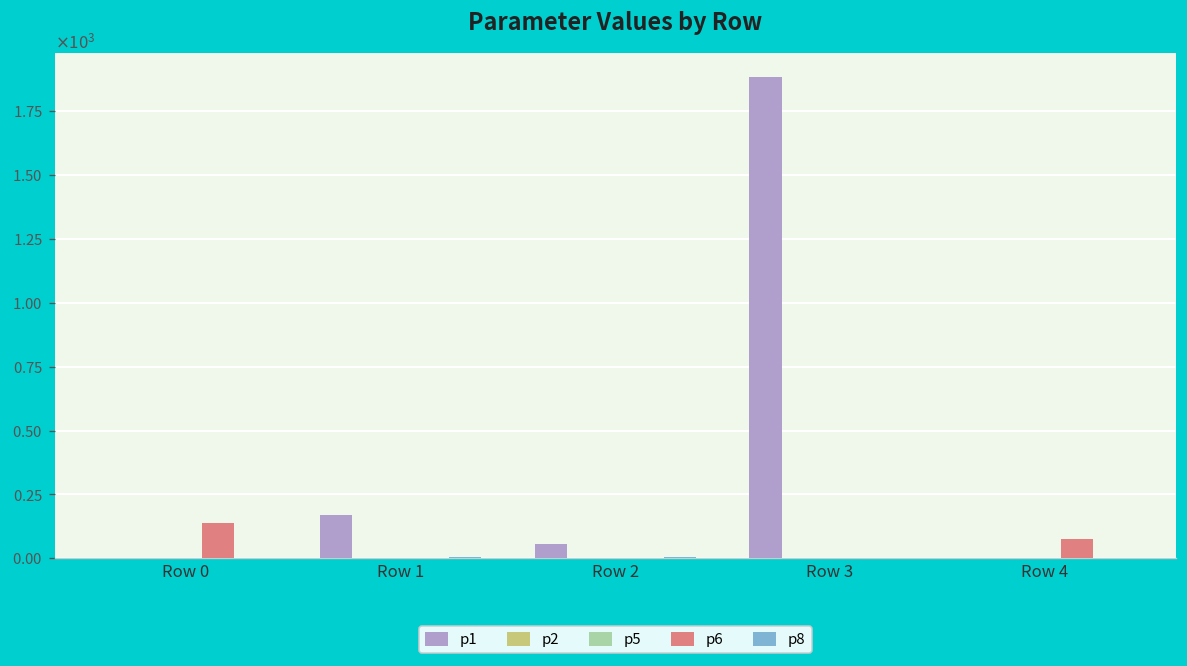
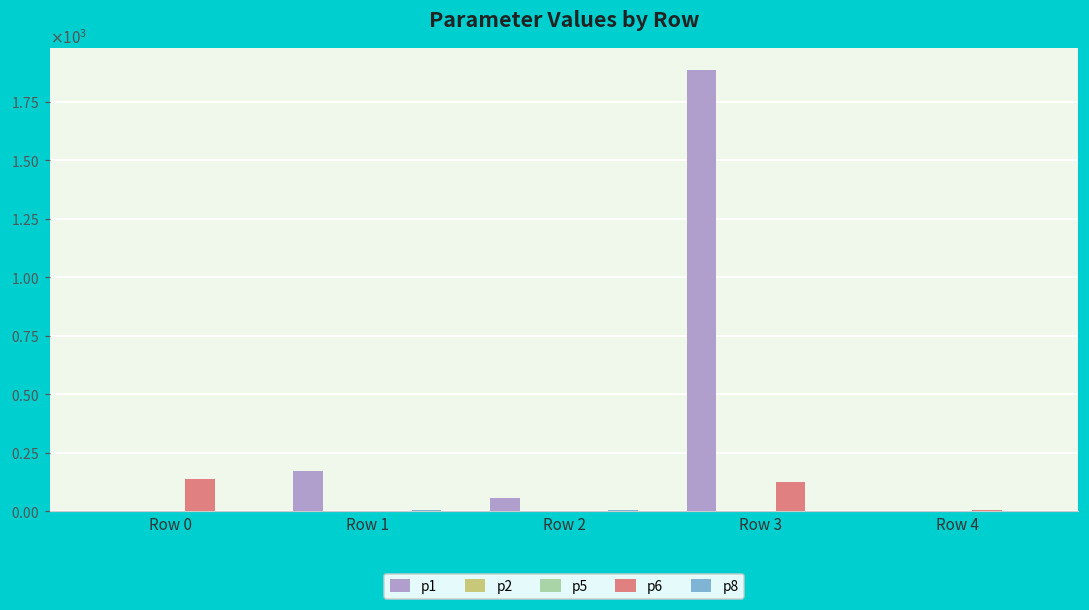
p6, Row 3: 0 -> 130
p6, Row 4: 80 -> 0
